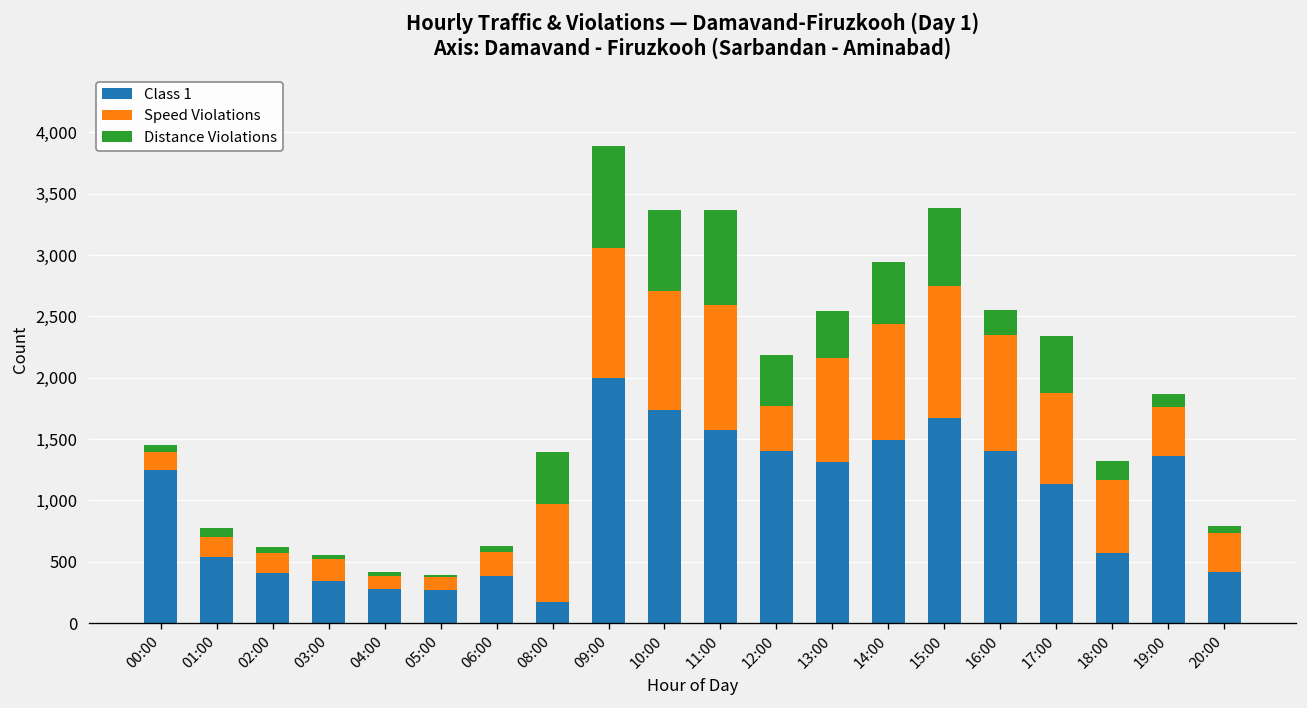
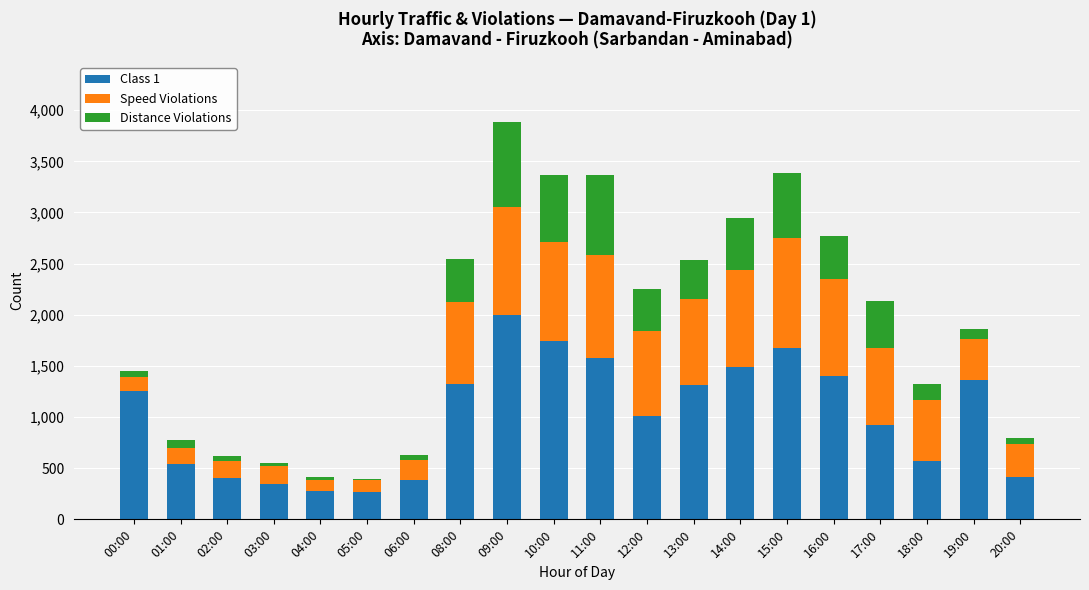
Class 1, 08:00: 180 -> 1,330
Class 1, 12:00: 1,410 -> 1,010
Speed Violations, 12:00: 360 -> 830
Distance Violations, 16:00: 210 -> 430
Class 1, 17:00: 1,130 -> 930
